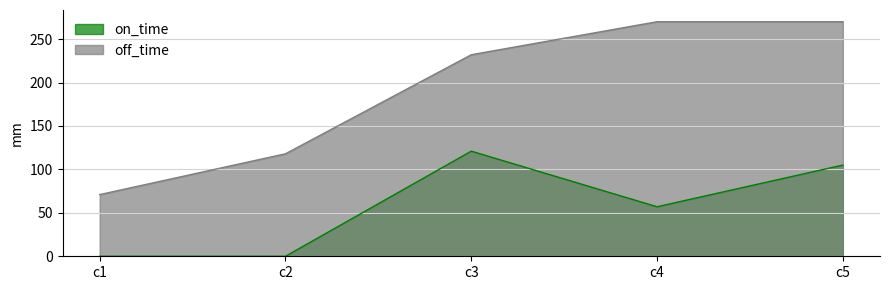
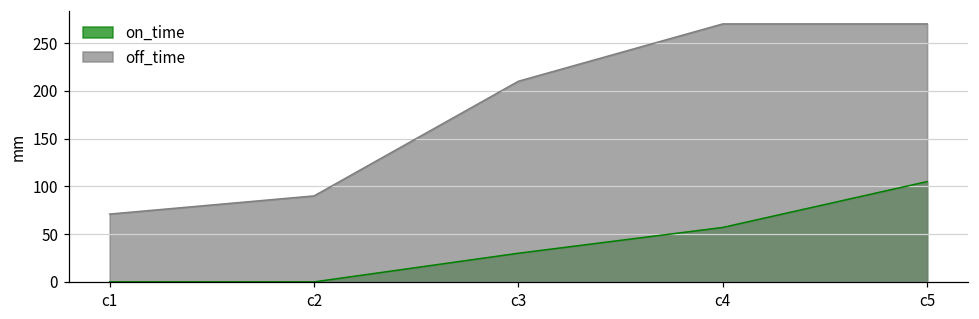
off_time, c2: 120 -> 90
on_time, c3: 120 -> 30
off_time, c3: 230 -> 210
